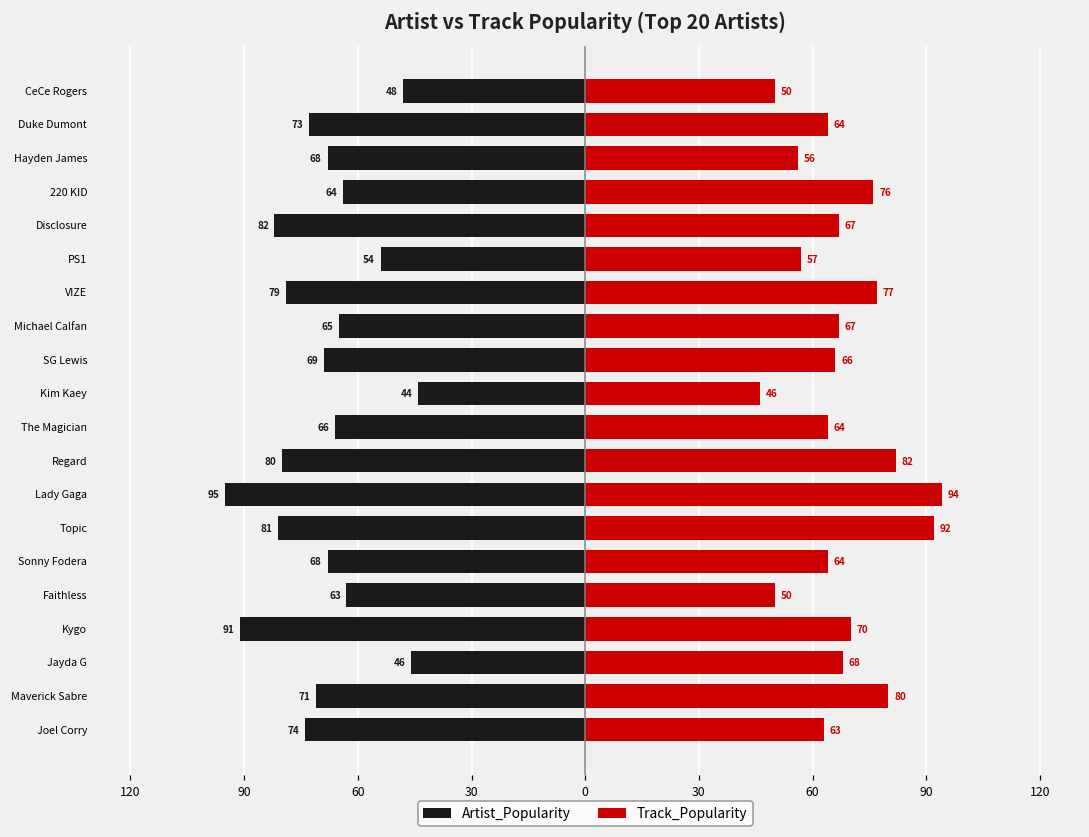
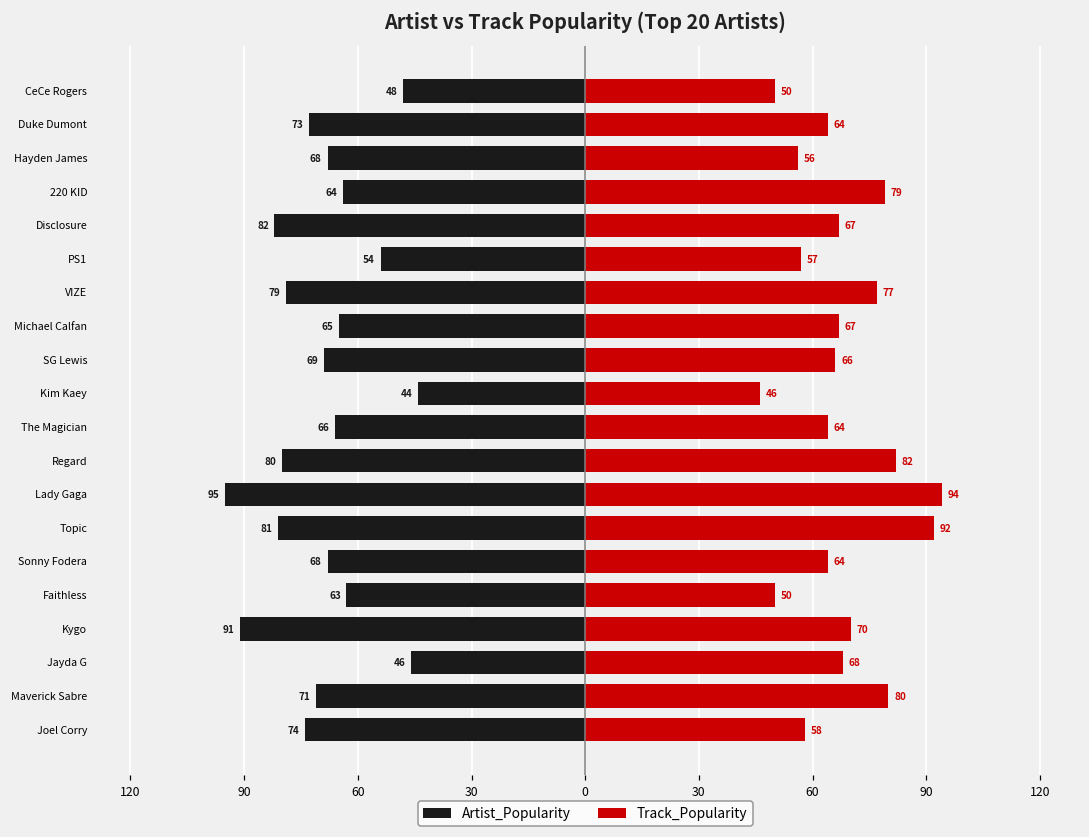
Track_Popularity, 220 KID: 76 -> 79
Track_Popularity, Joel Corry: 63 -> 58
